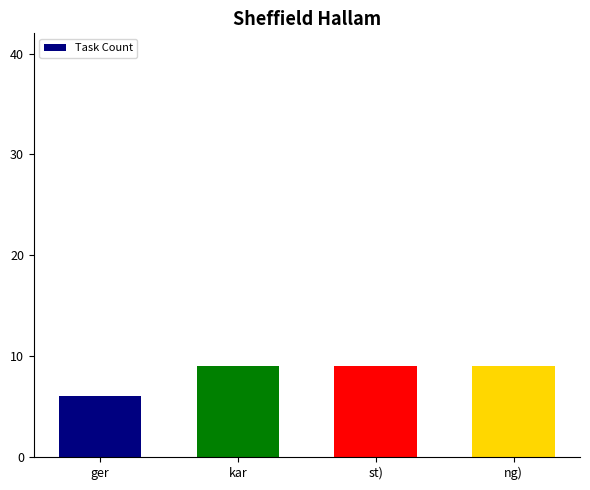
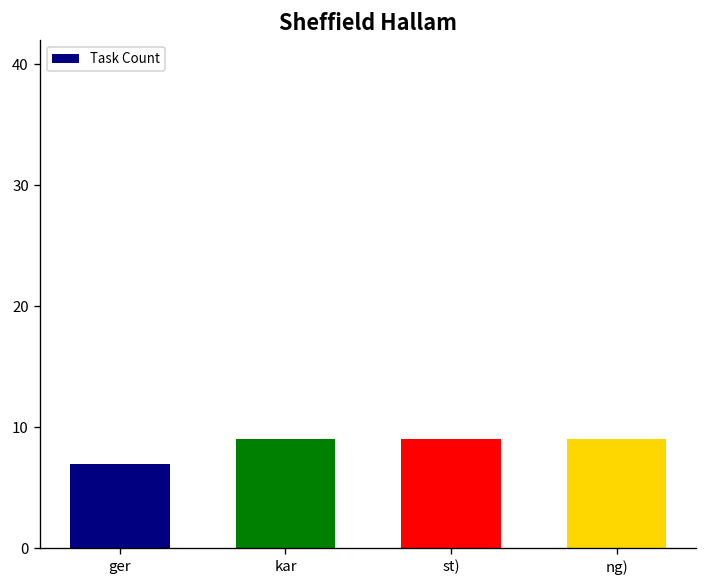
ger: 6 -> 7
